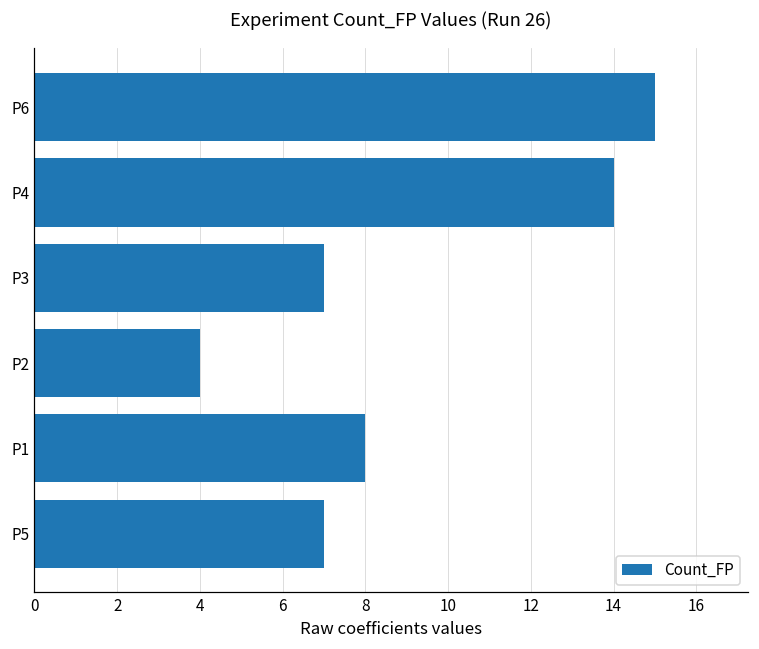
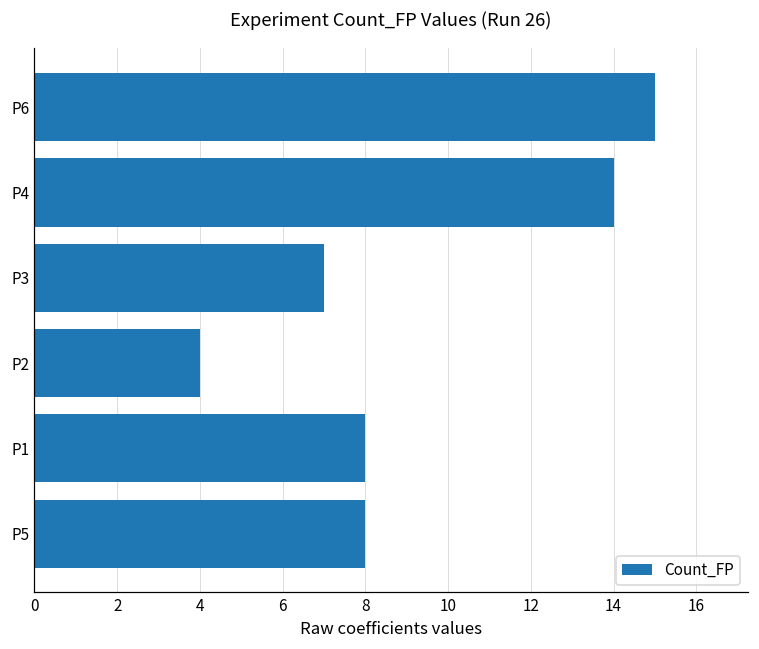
P5: 7 -> 8
